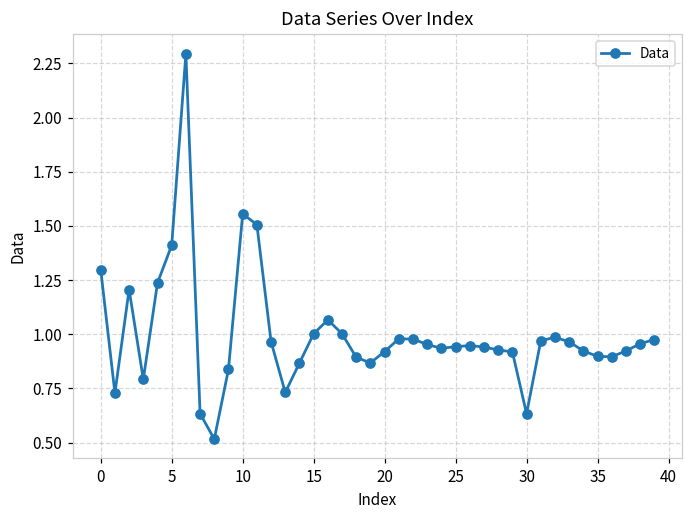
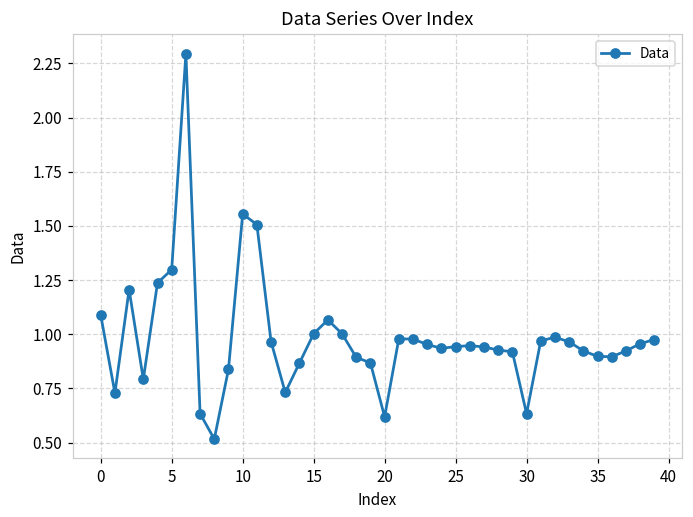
0: 1.30 -> 1.09
5: 1.41 -> 1.30
20: 0.92 -> 0.62
